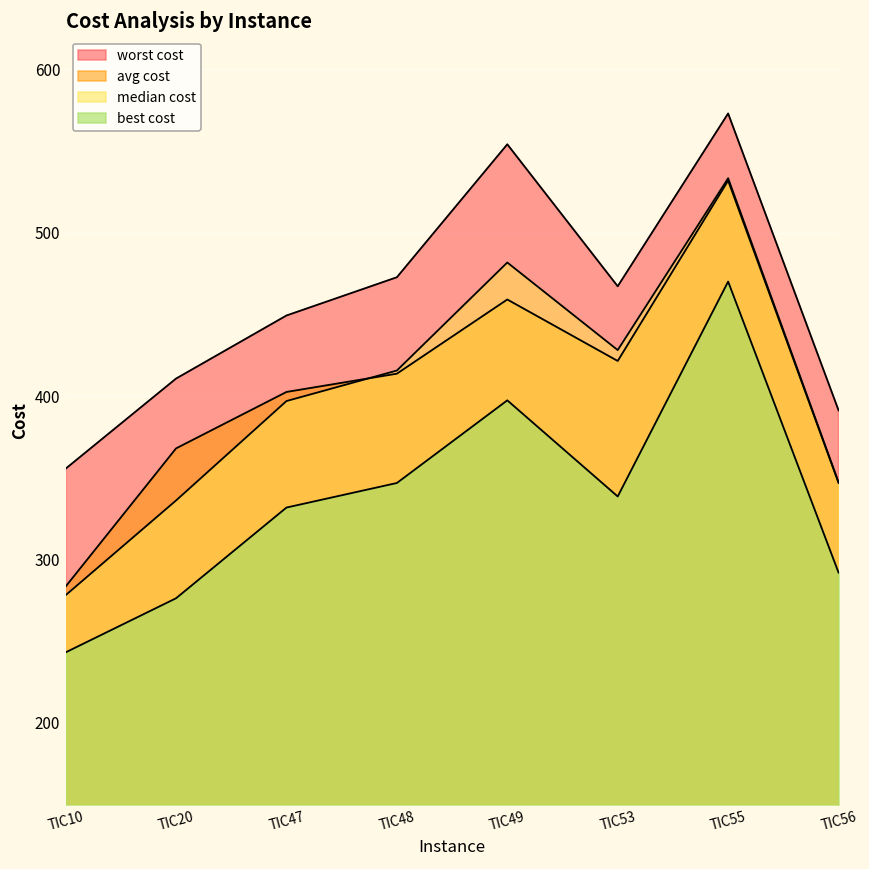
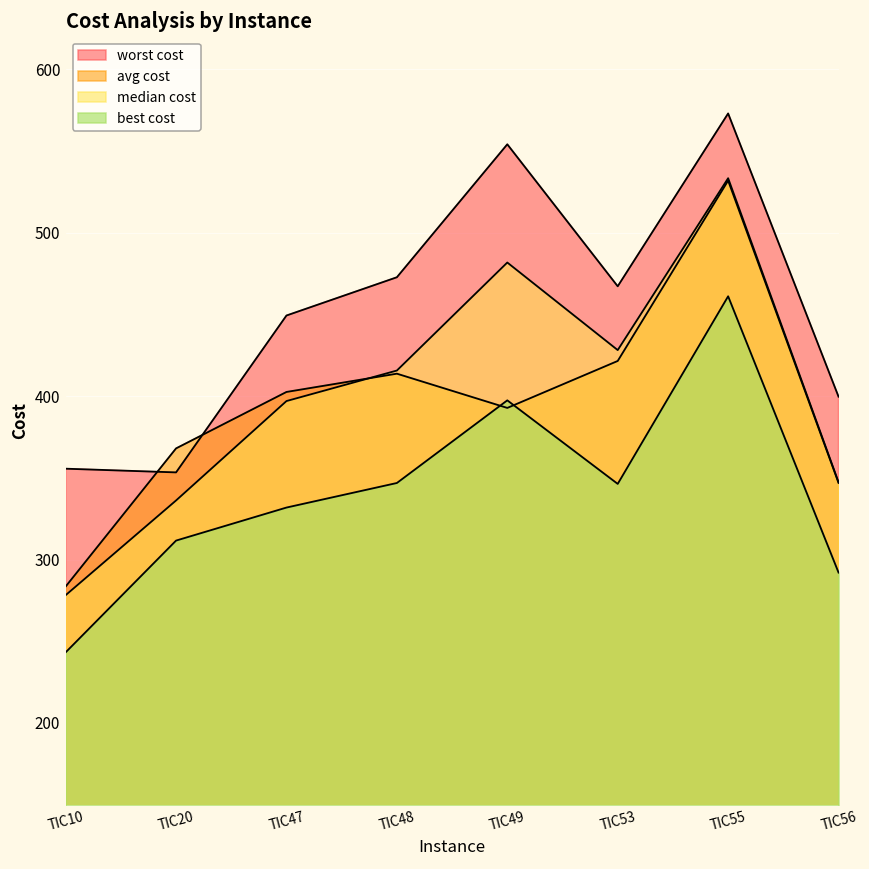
worst cost, TIC20: 411 -> 353
best cost, TIC20: 276 -> 312
avg cost, TIC49: 459 -> 393
best cost, TIC53: 339 -> 346
best cost, TIC55: 470 -> 461
worst cost, TIC56: 391 -> 400
